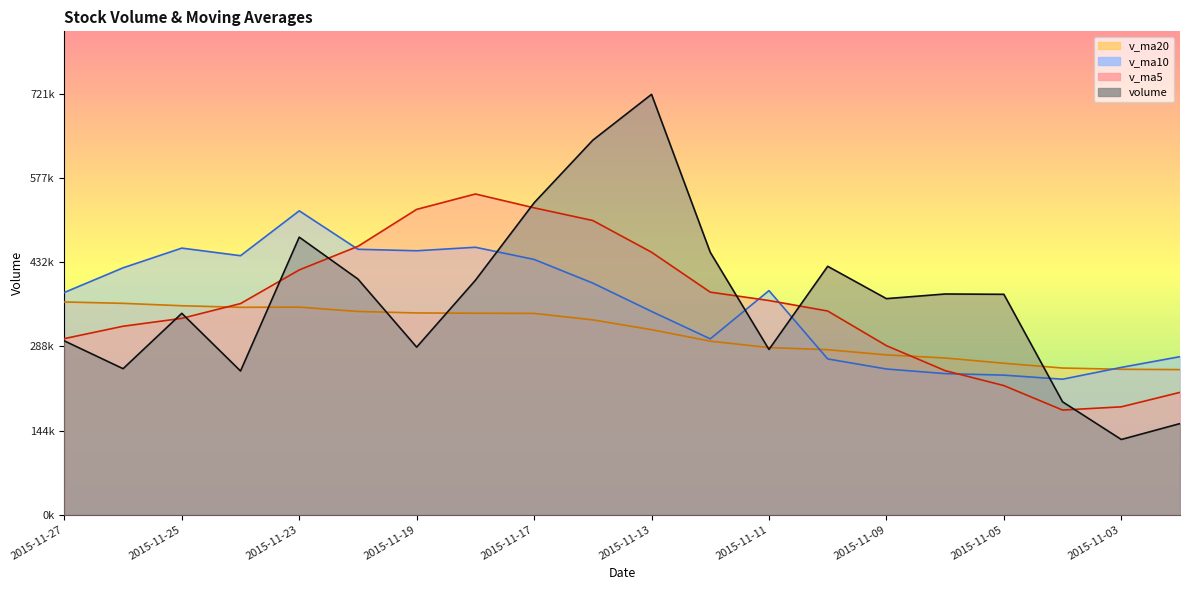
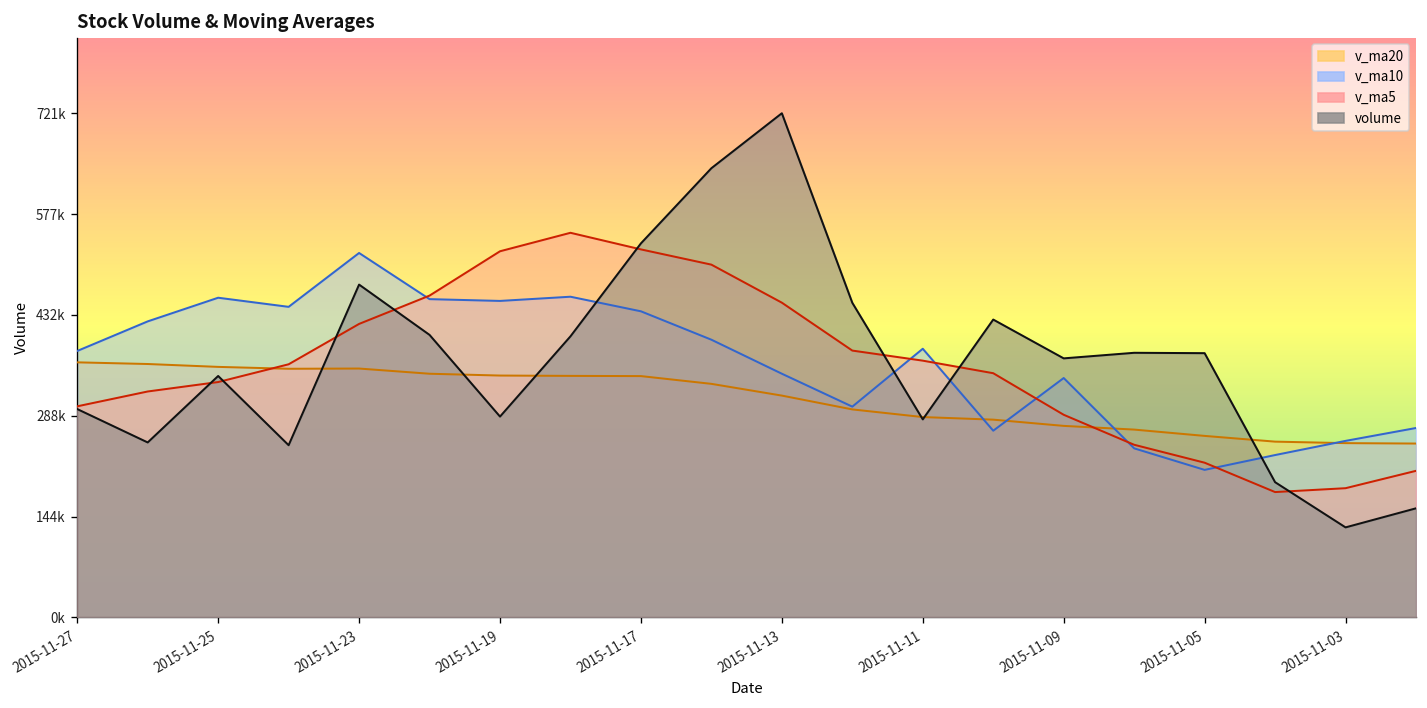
v_ma10, 2015-11-09: 250000 -> 340000
v_ma10, 2015-11-05: 240000 -> 210000
